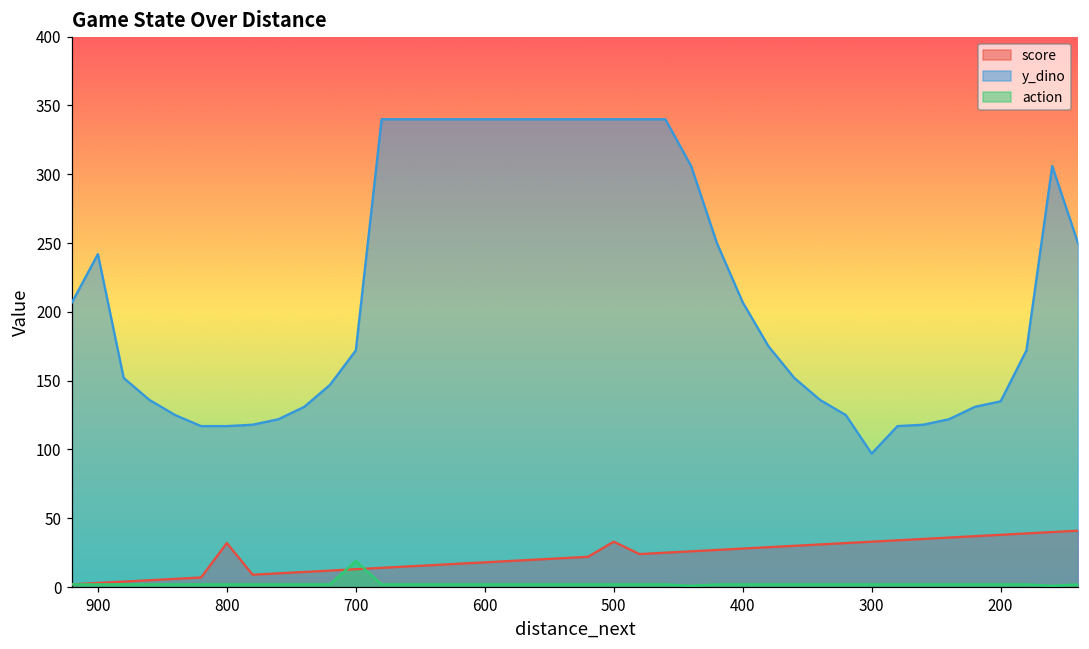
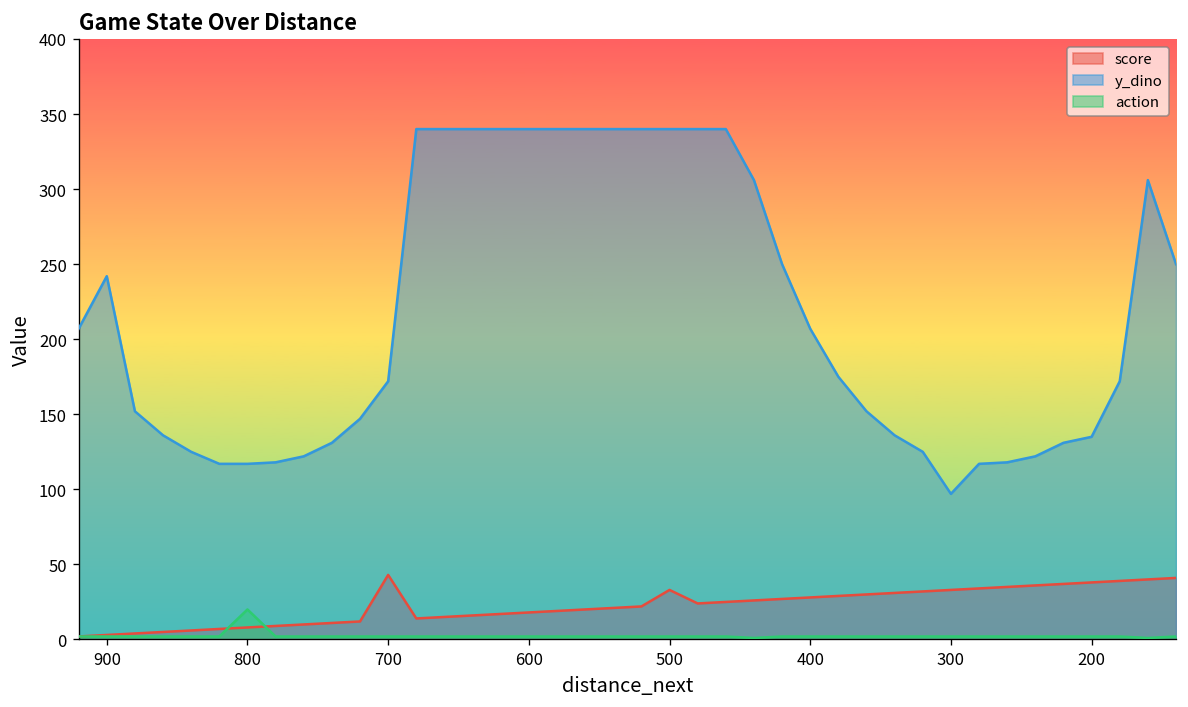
score, 800: 32 -> 8
action, 800: 2 -> 20
score, 700: 13 -> 43
action, 700: 19 -> 2
